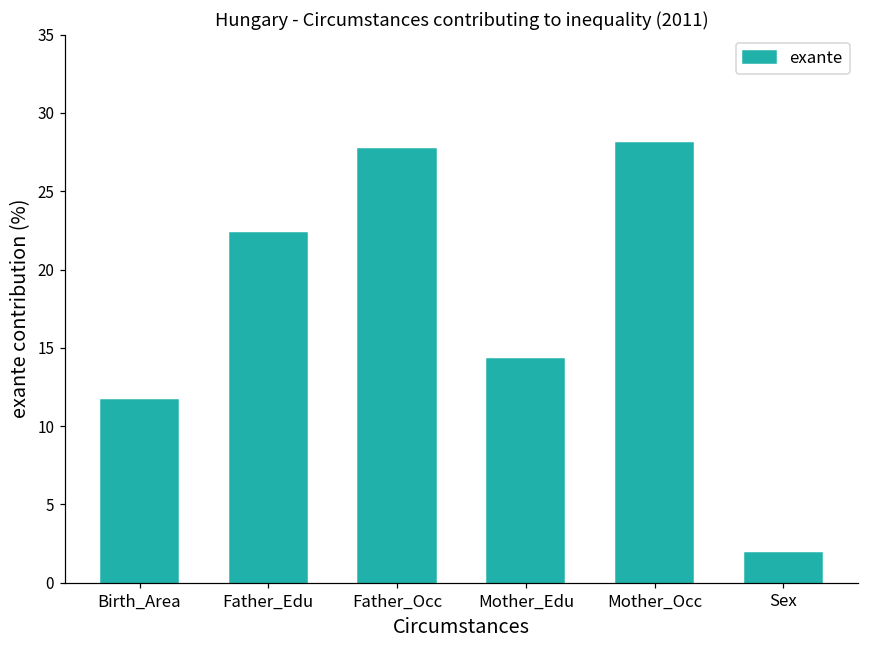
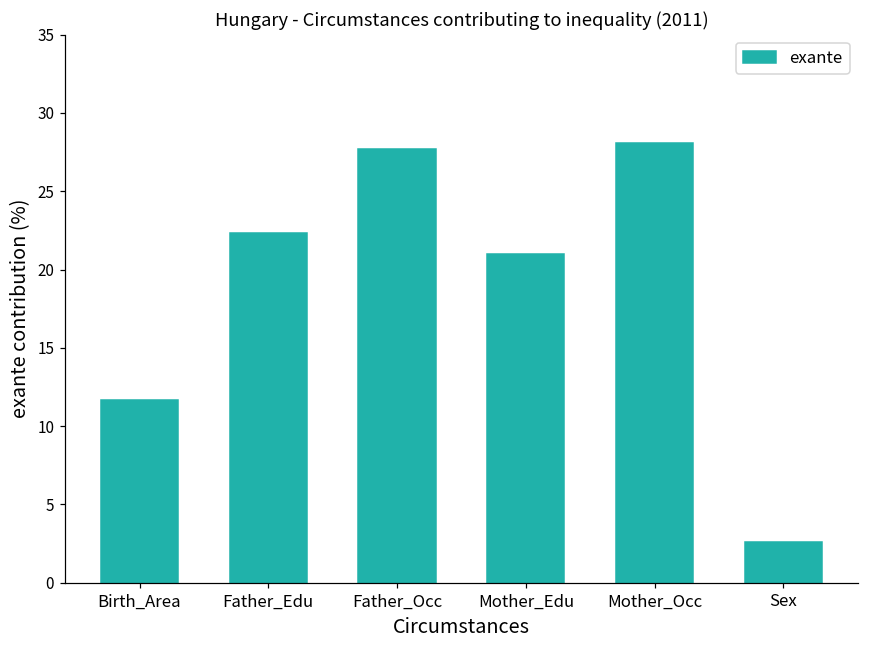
Mother_Edu: 14.3 -> 21.0
Sex: 1.9 -> 2.6
